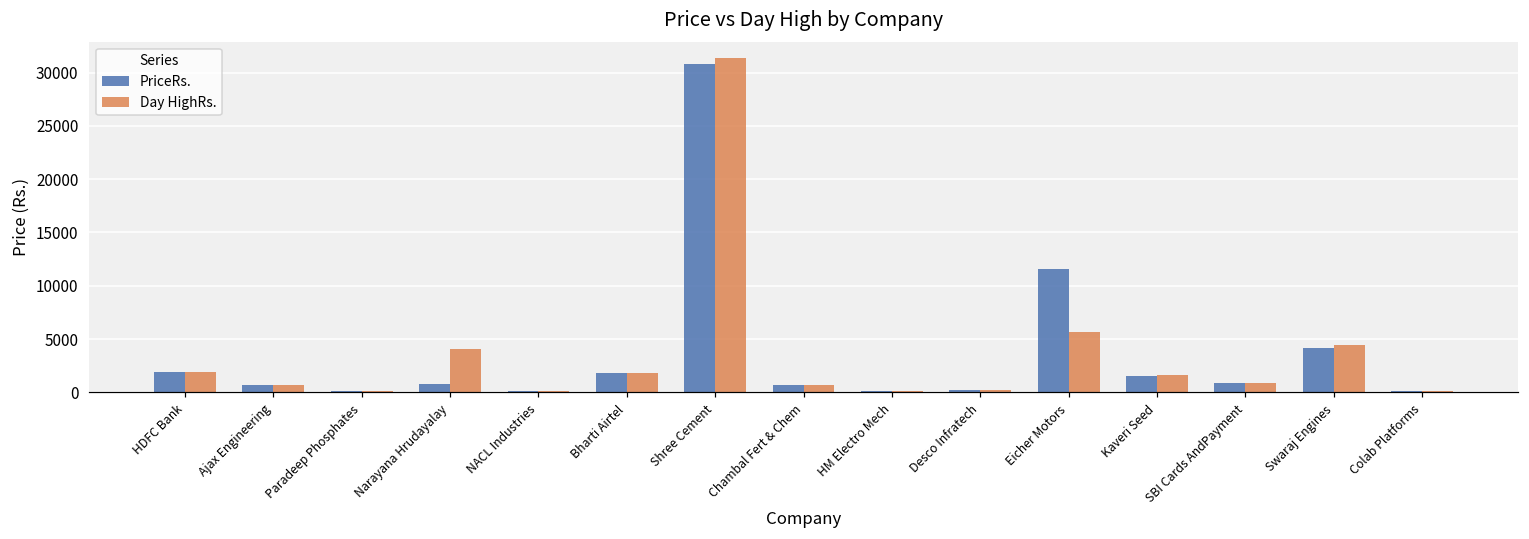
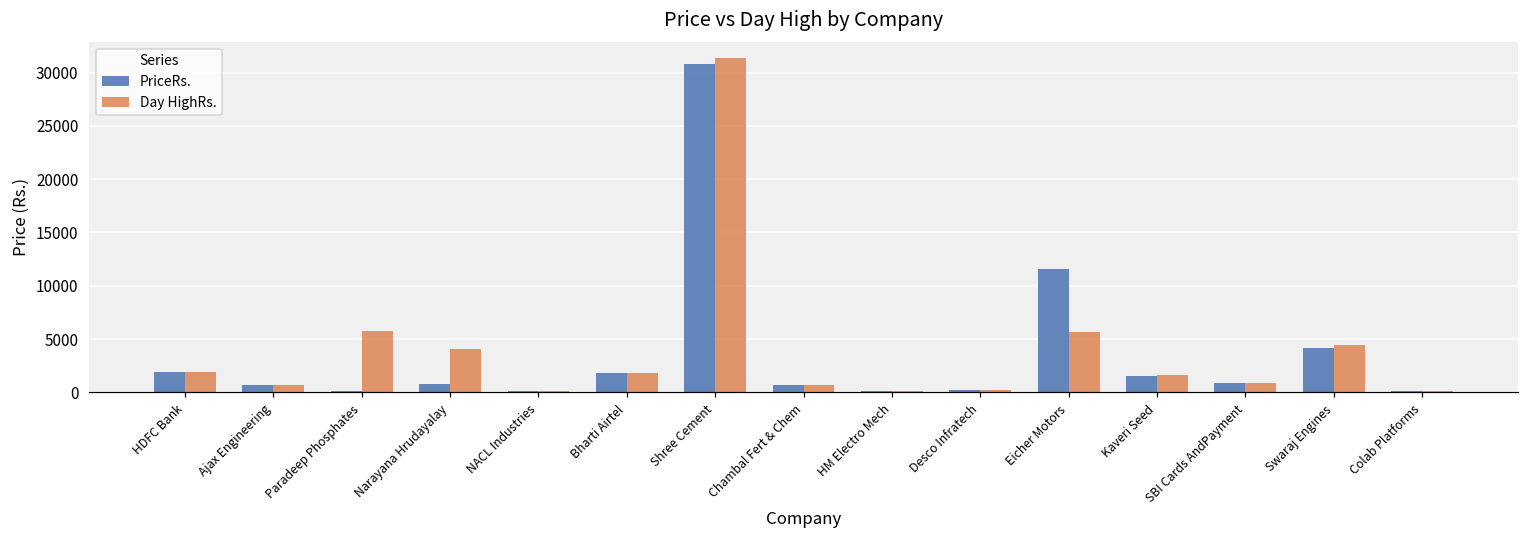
Day HighRs., Paradeep Phosphates: 0 -> 6000
